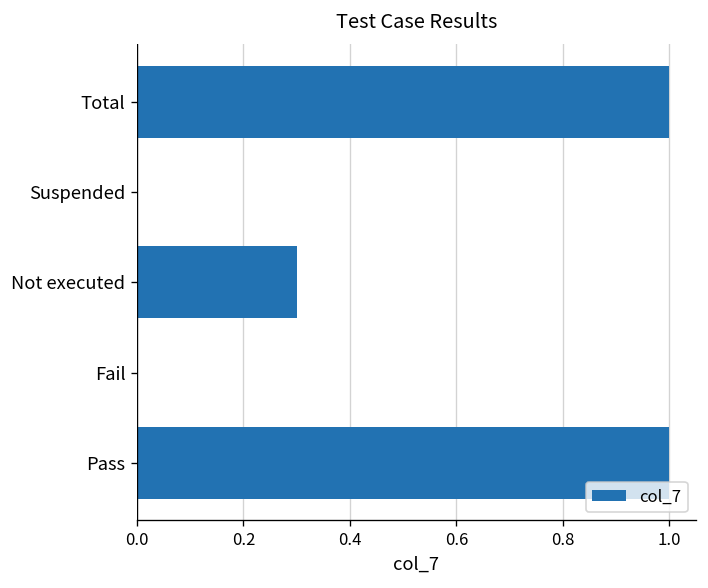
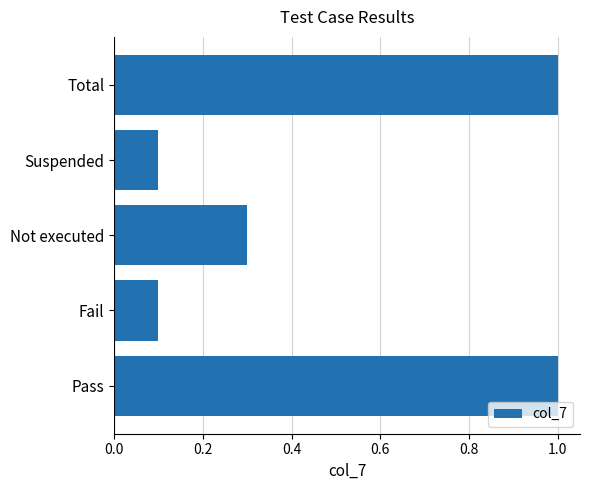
Suspended: 0.0 -> 0.1
Fail: 0.0 -> 0.1
